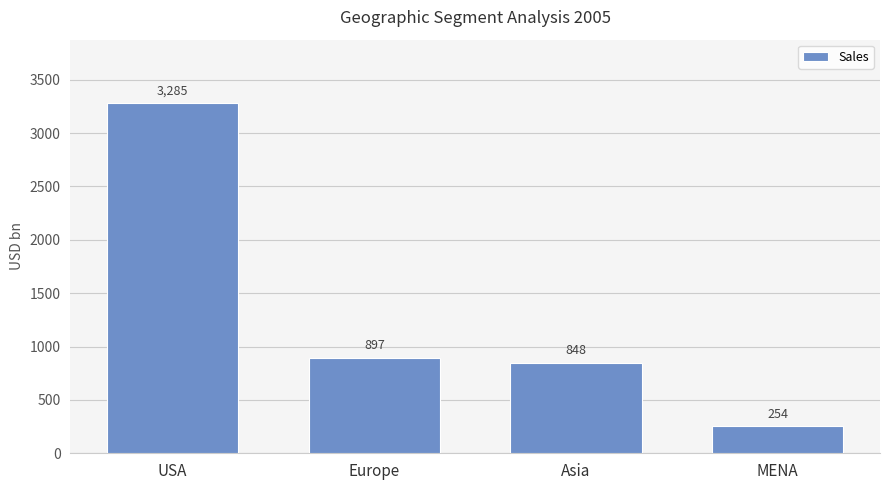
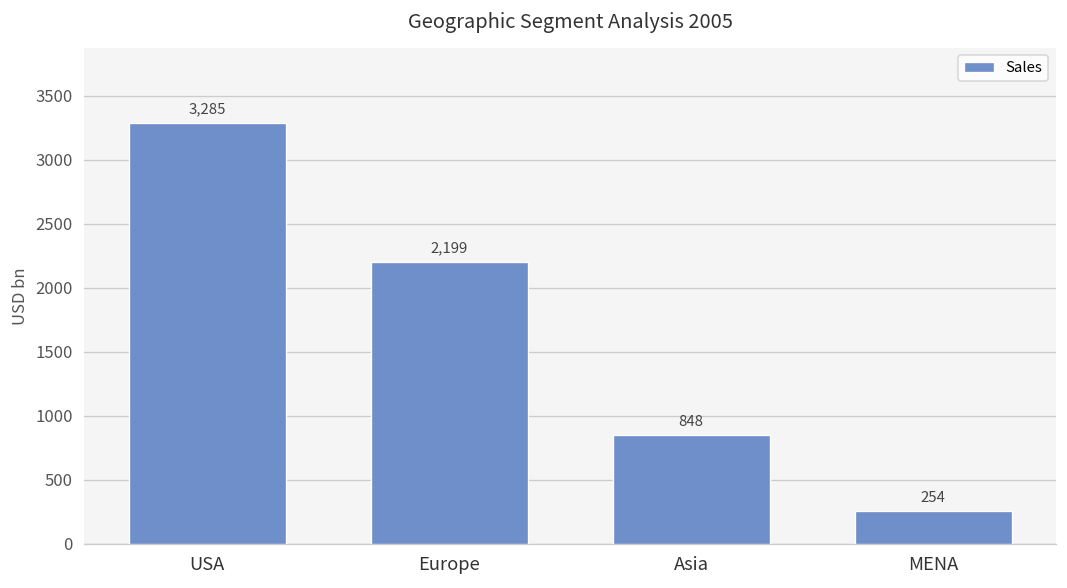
Europe: 897 -> 2,199
